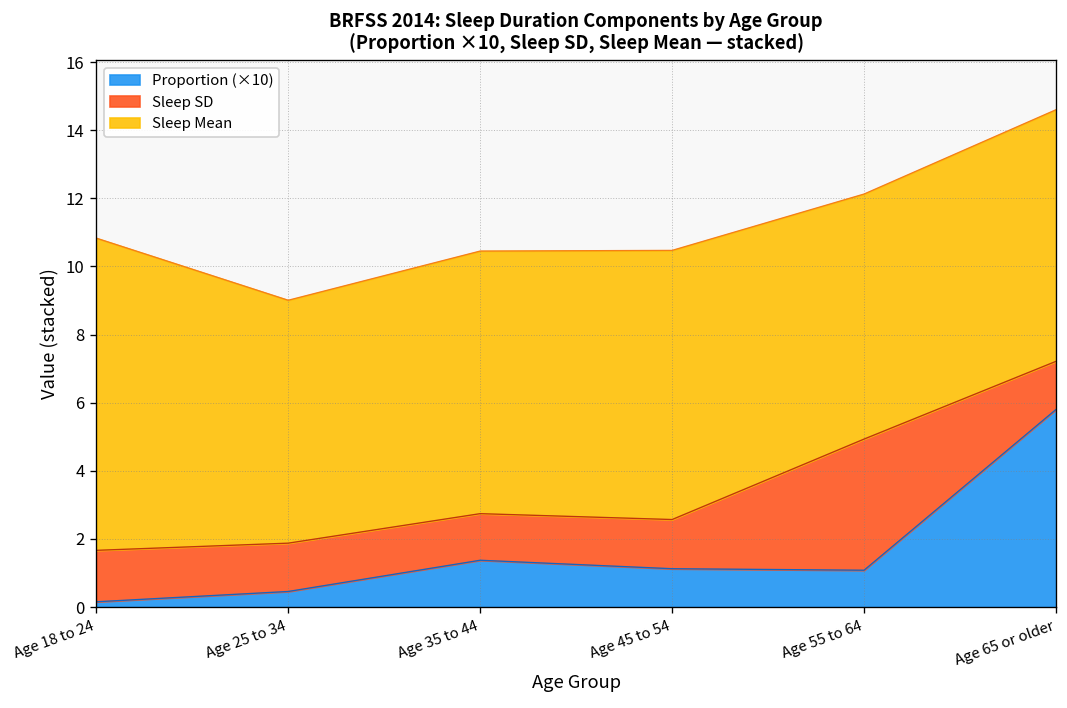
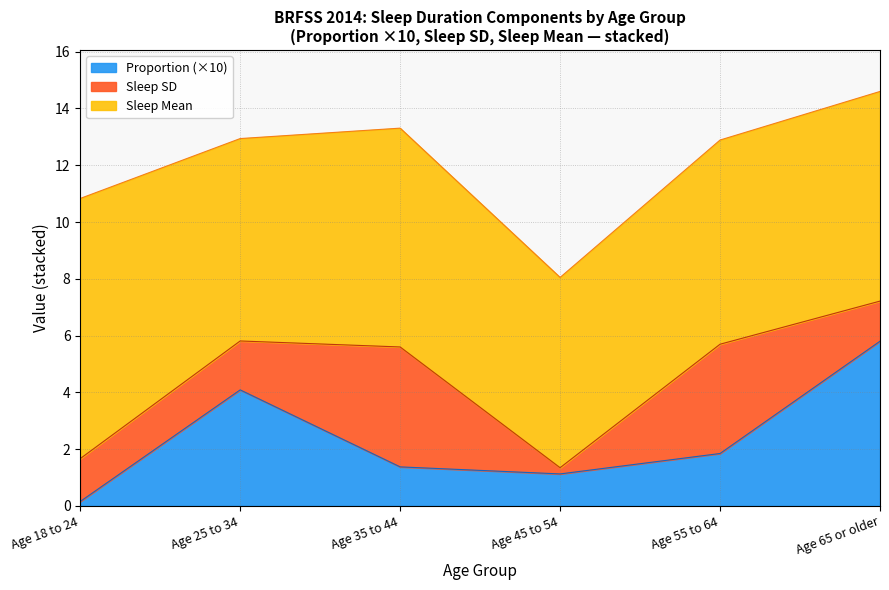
Proportion (×10), Age 25 to 34: 0.5 -> 4.1
Sleep SD, Age 25 to 34: 1.4 -> 1.7
Sleep SD, Age 35 to 44: 1.4 -> 4.2
Sleep SD, Age 45 to 54: 1.4 -> 0.2
Sleep Mean, Age 45 to 54: 7.9 -> 6.7
Proportion (×10), Age 55 to 64: 1.1 -> 1.8
